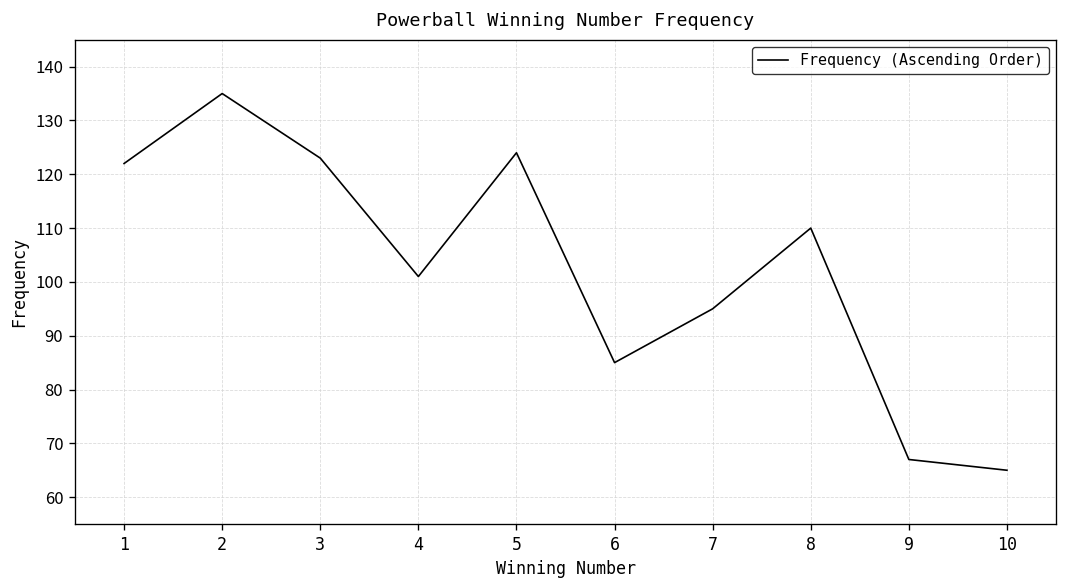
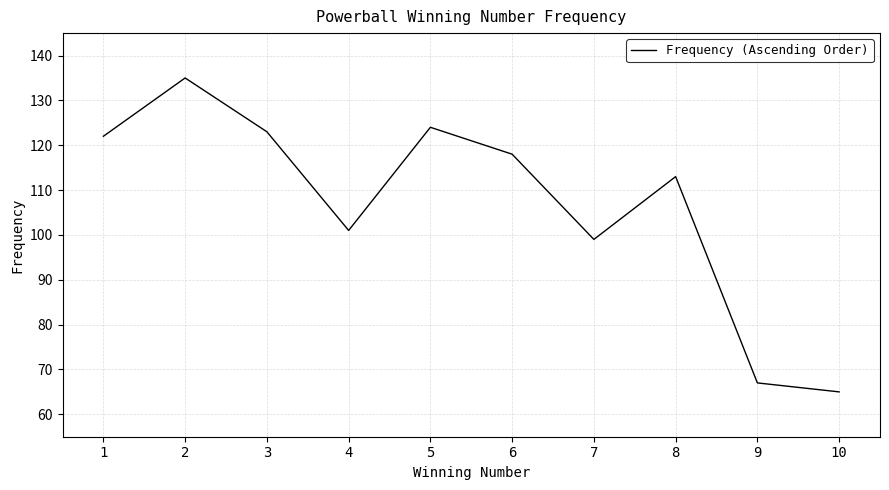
6: 85 -> 118
7: 95 -> 99
8: 110 -> 113
